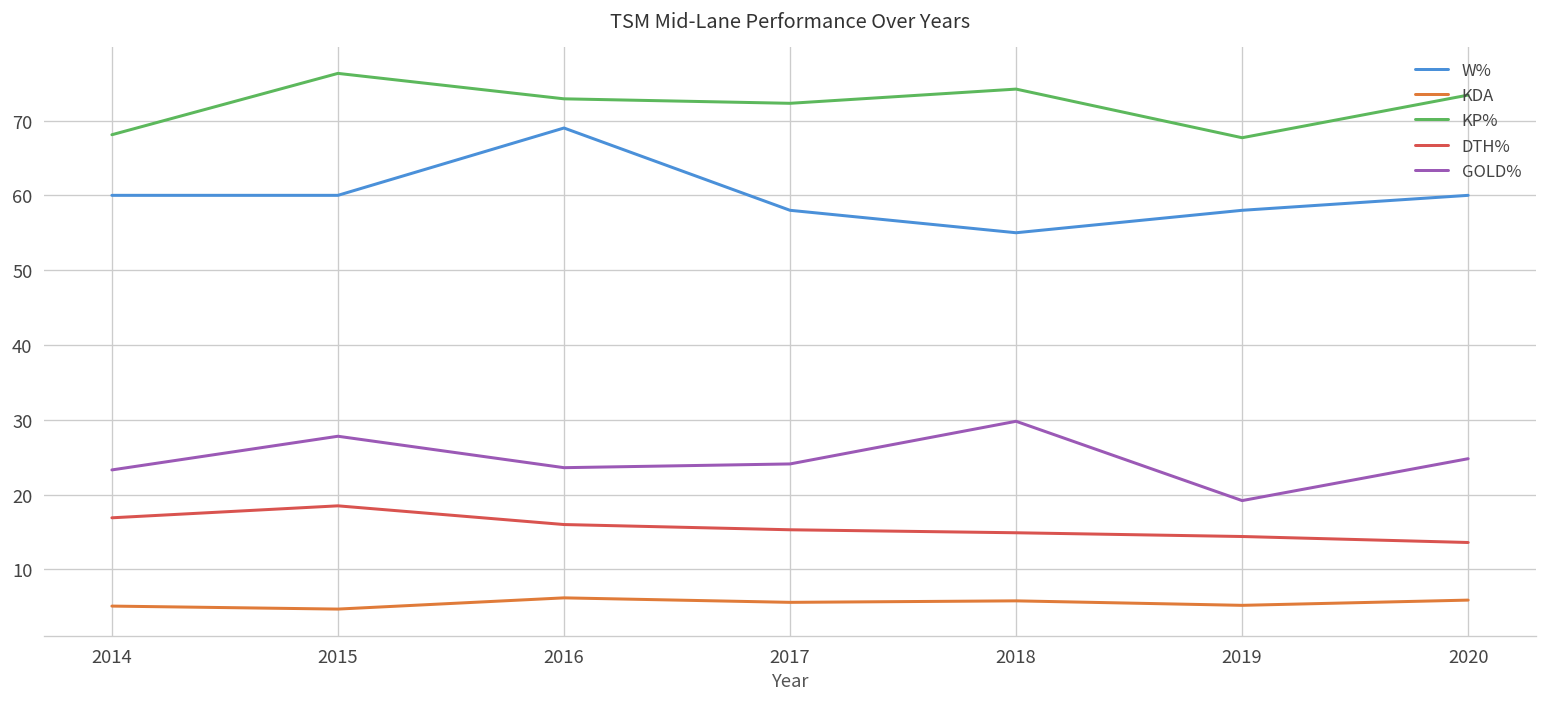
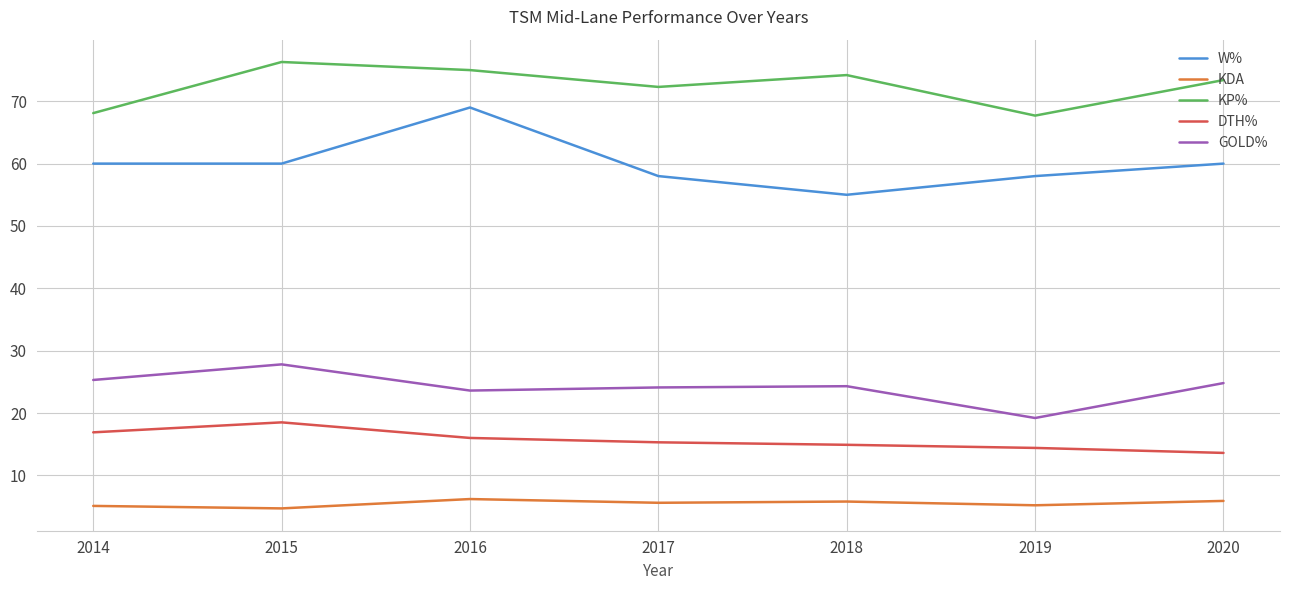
GOLD%, 2014: 23 -> 25
KP%, 2016: 73 -> 75
GOLD%, 2018: 30 -> 24
